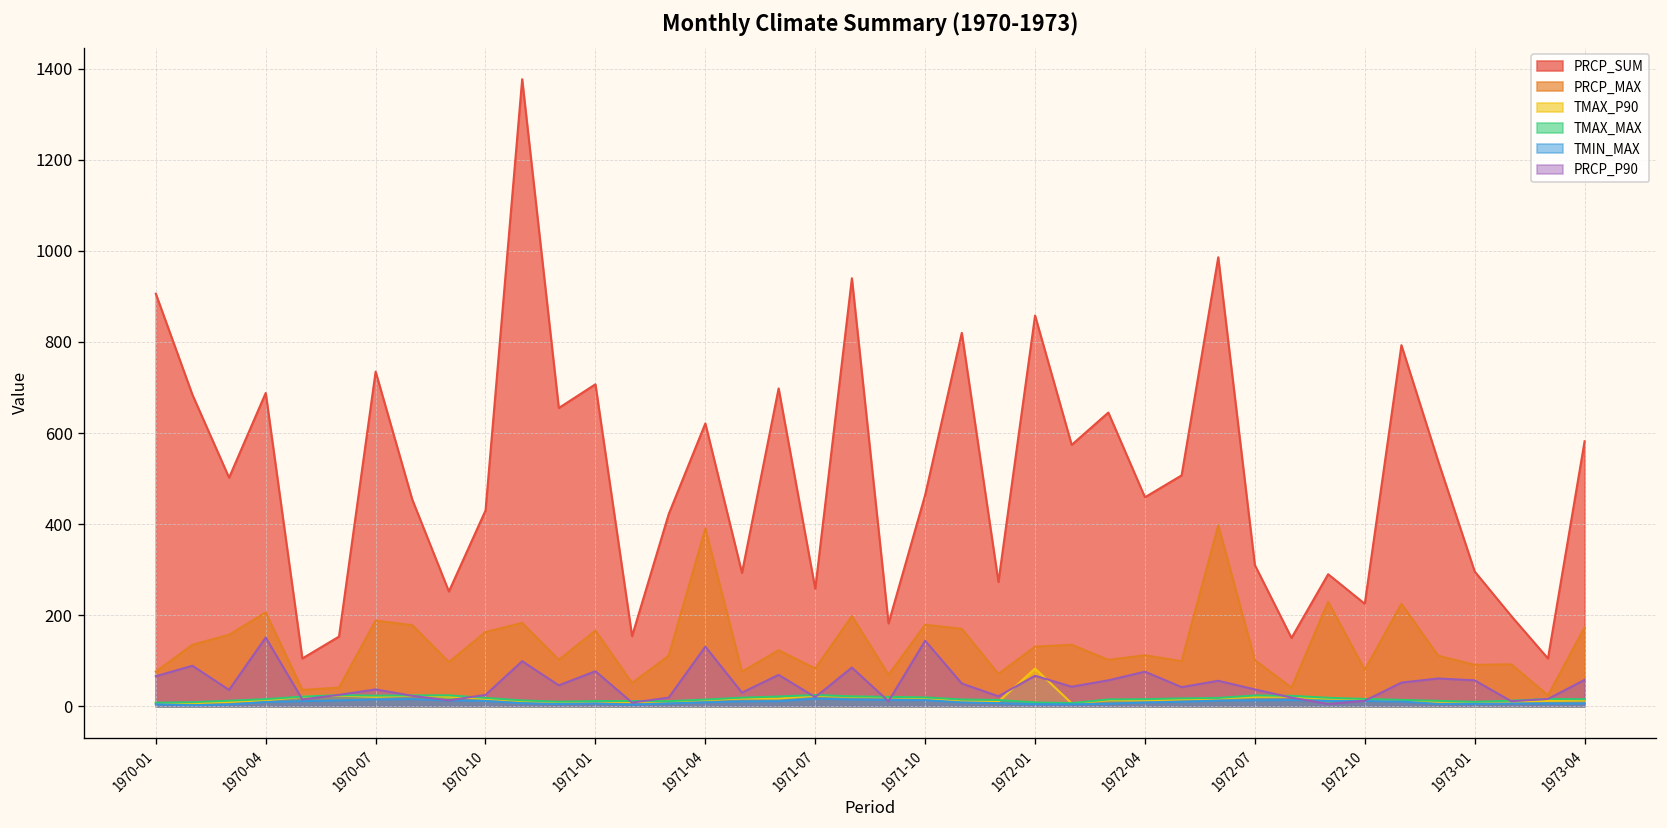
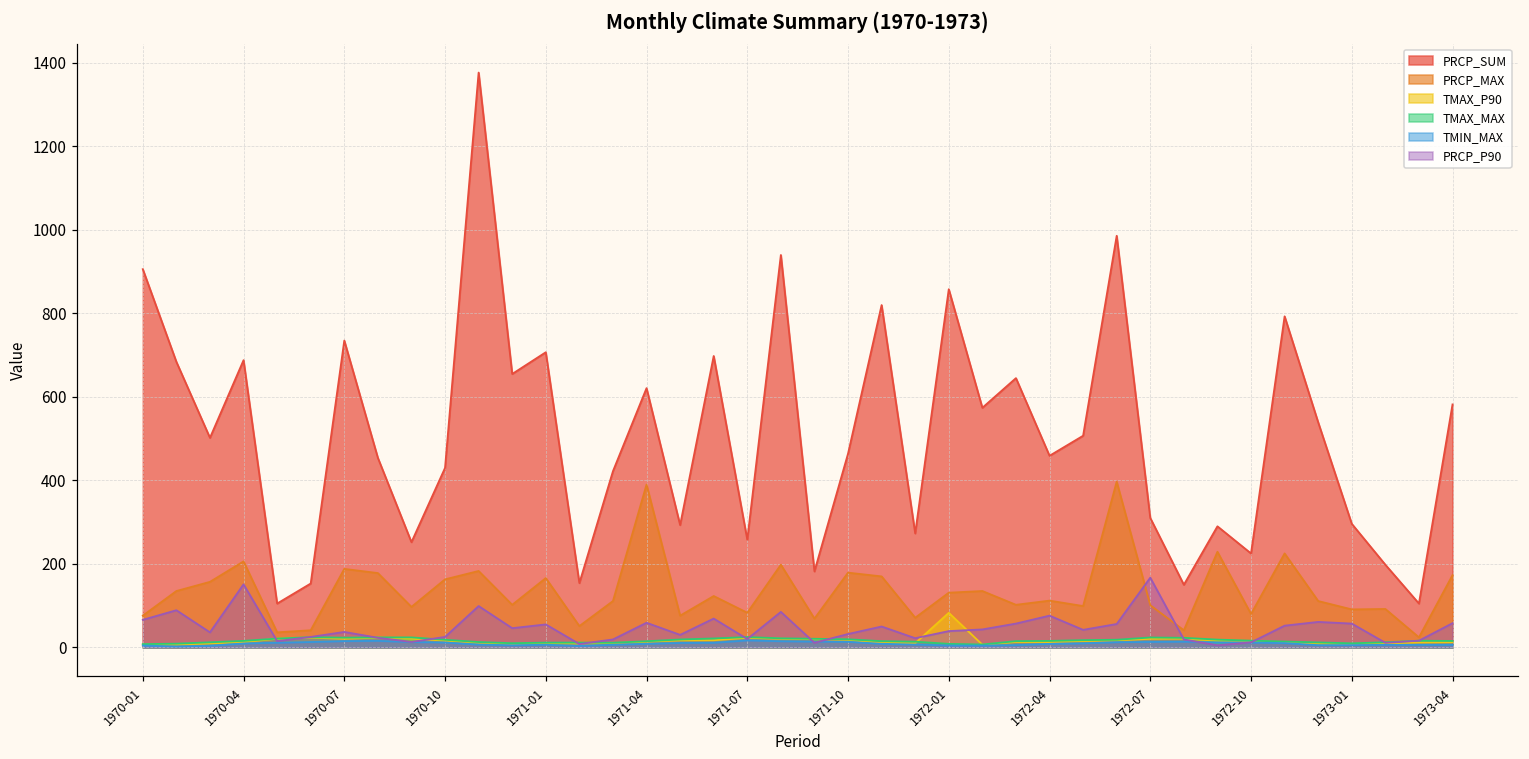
PRCP_P90, 1971-01: 80 -> 60
PRCP_P90, 1971-04: 130 -> 60
PRCP_P90, 1971-10: 140 -> 30
PRCP_P90, 1972-01: 70 -> 40
PRCP_P90, 1972-07: 40 -> 170
